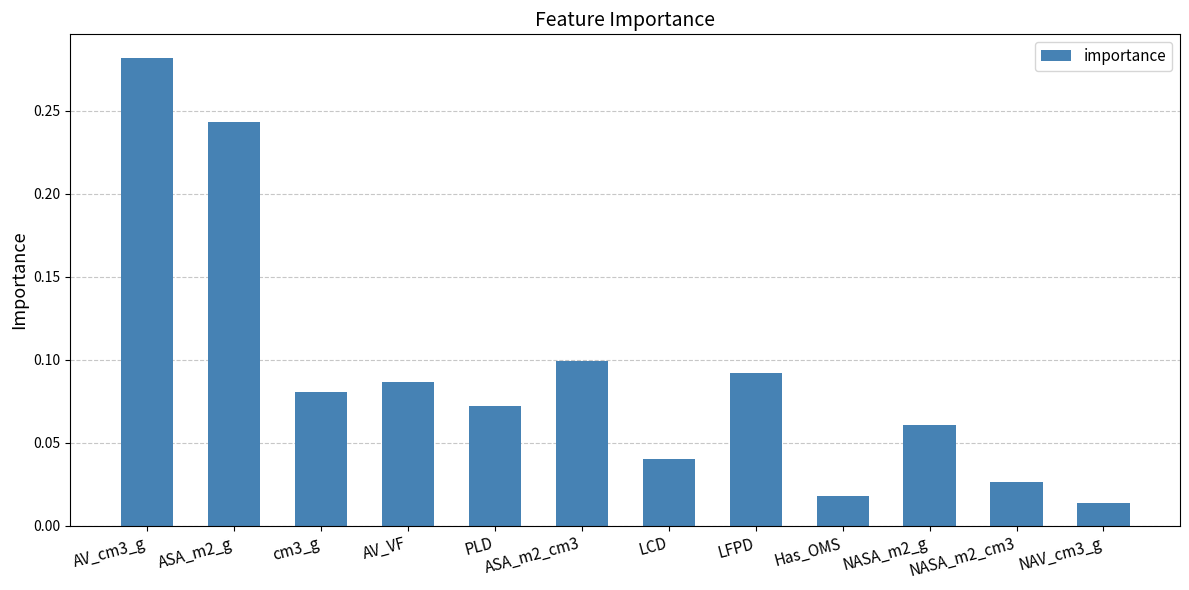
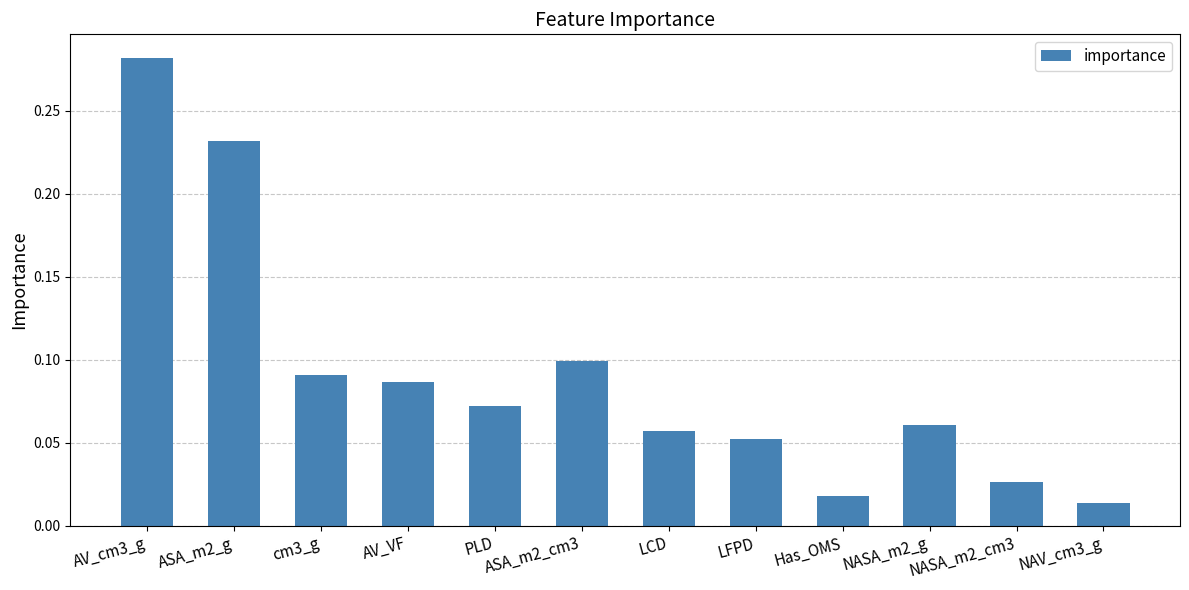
ASA_m2_g: 0.243 -> 0.232
cm3_g: 0.080 -> 0.091
LCD: 0.040 -> 0.057
LFPD: 0.092 -> 0.052
